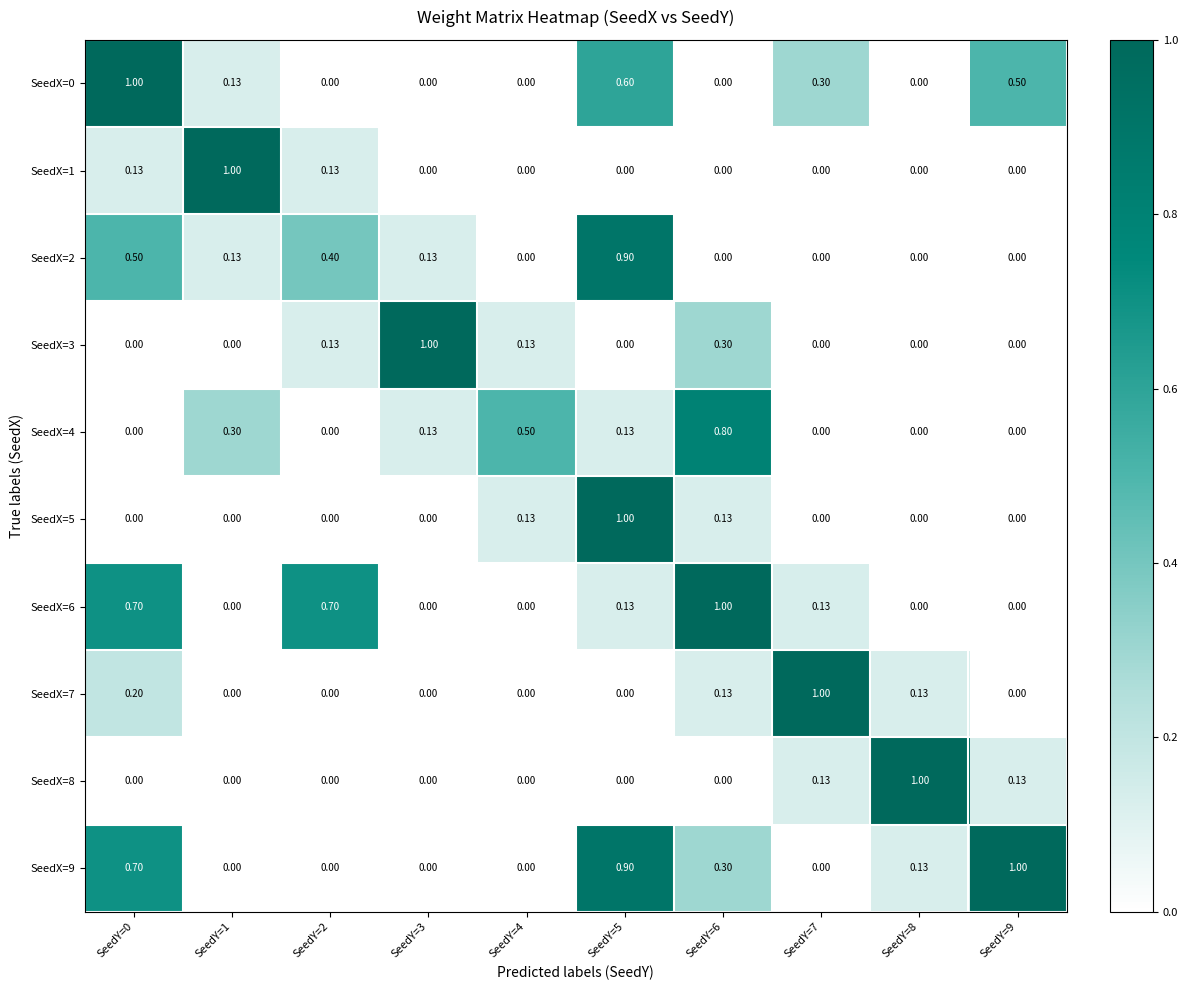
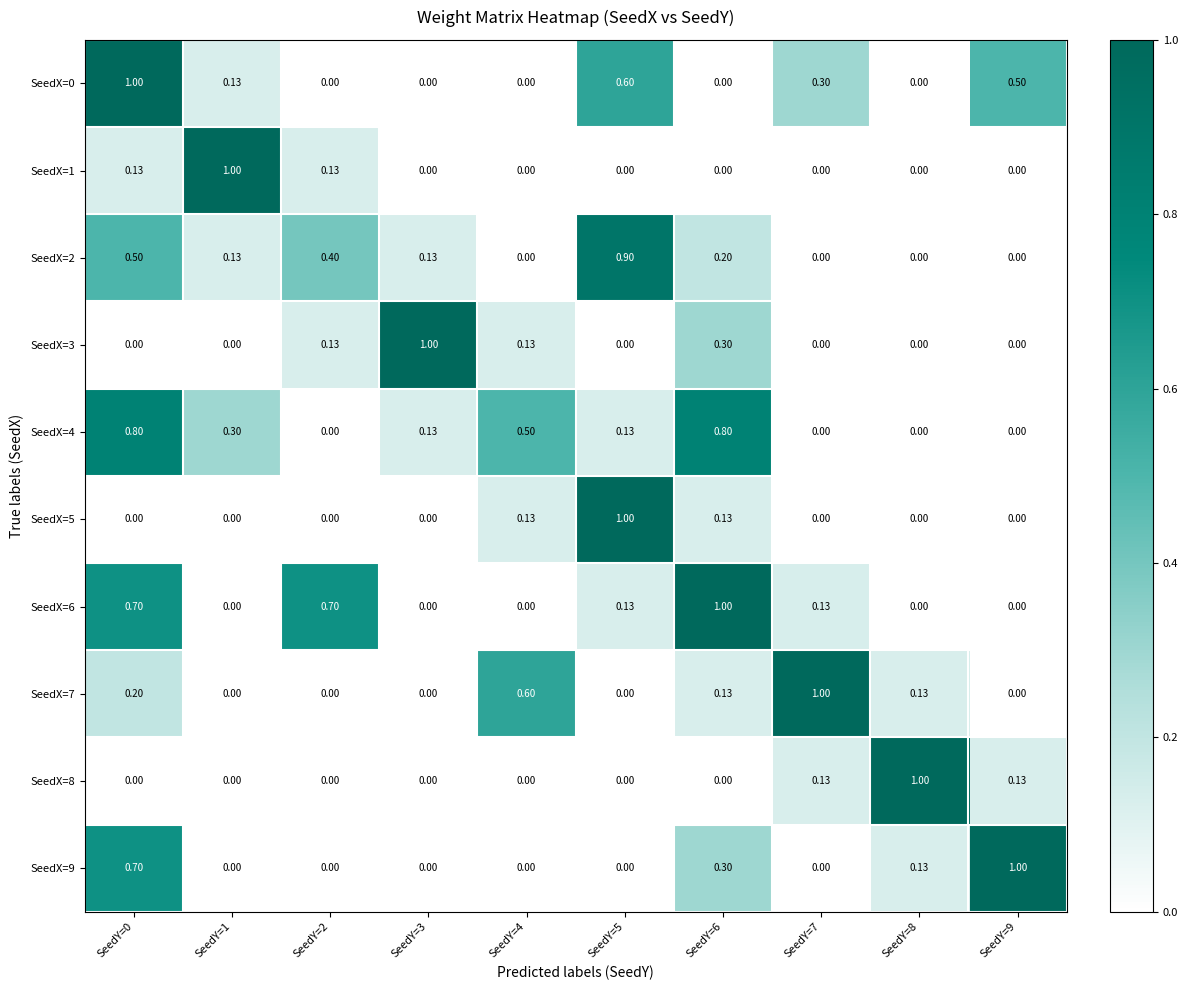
SeedX=2, SeedY=6: 0.00 -> 0.20
SeedX=4, SeedY=0: 0.00 -> 0.80
SeedX=7, SeedY=4: 0.00 -> 0.60
SeedX=9, SeedY=5: 0.90 -> 0.00
